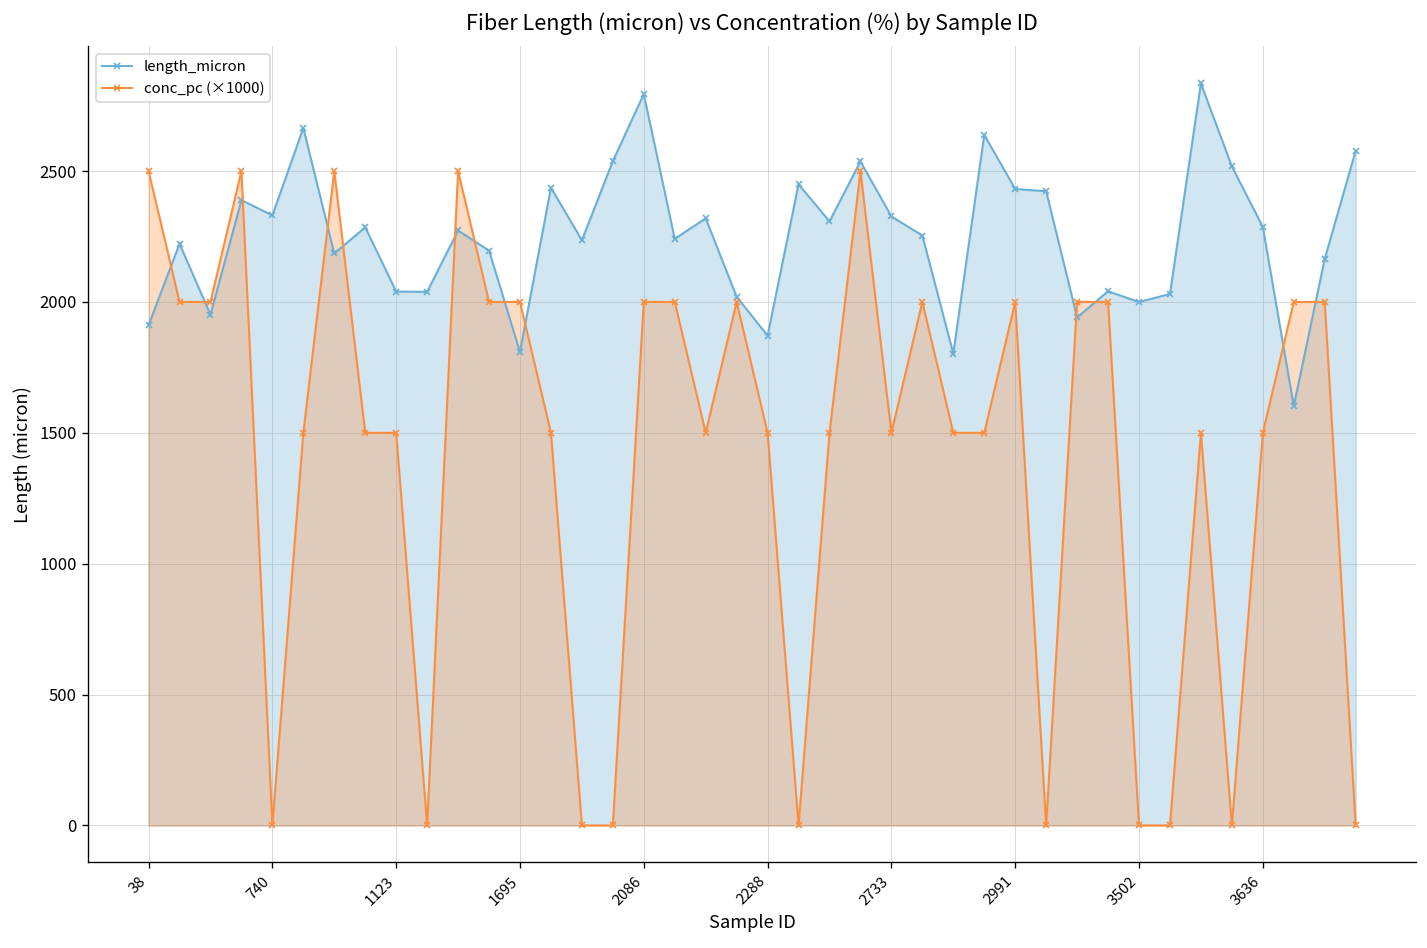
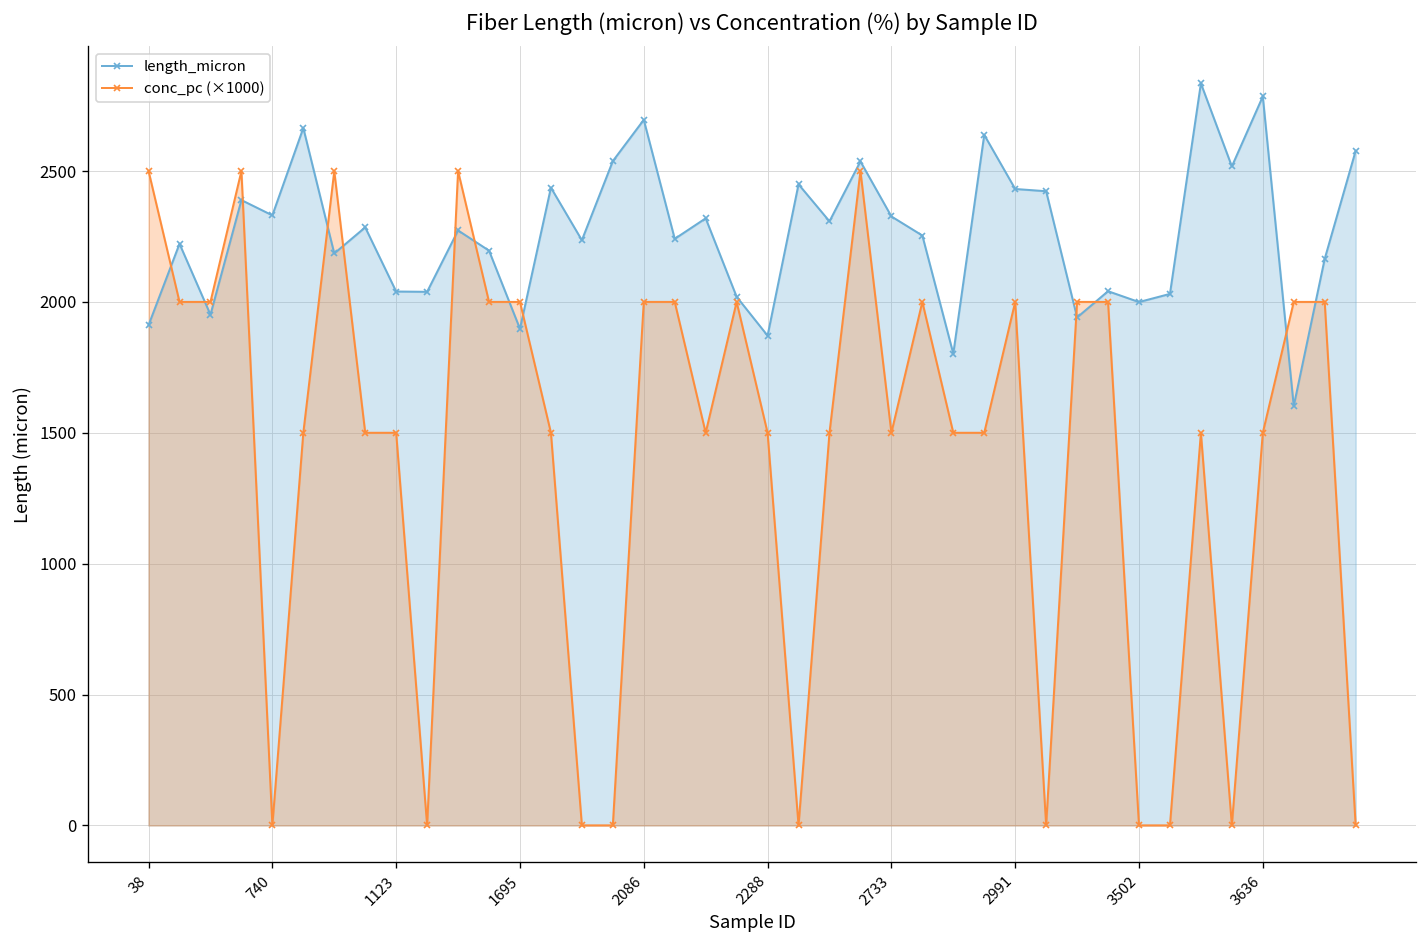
length_micron, 1695: 1810 -> 1900
length_micron, 2086: 2790 -> 2700
length_micron, 3636: 2290 -> 2780
